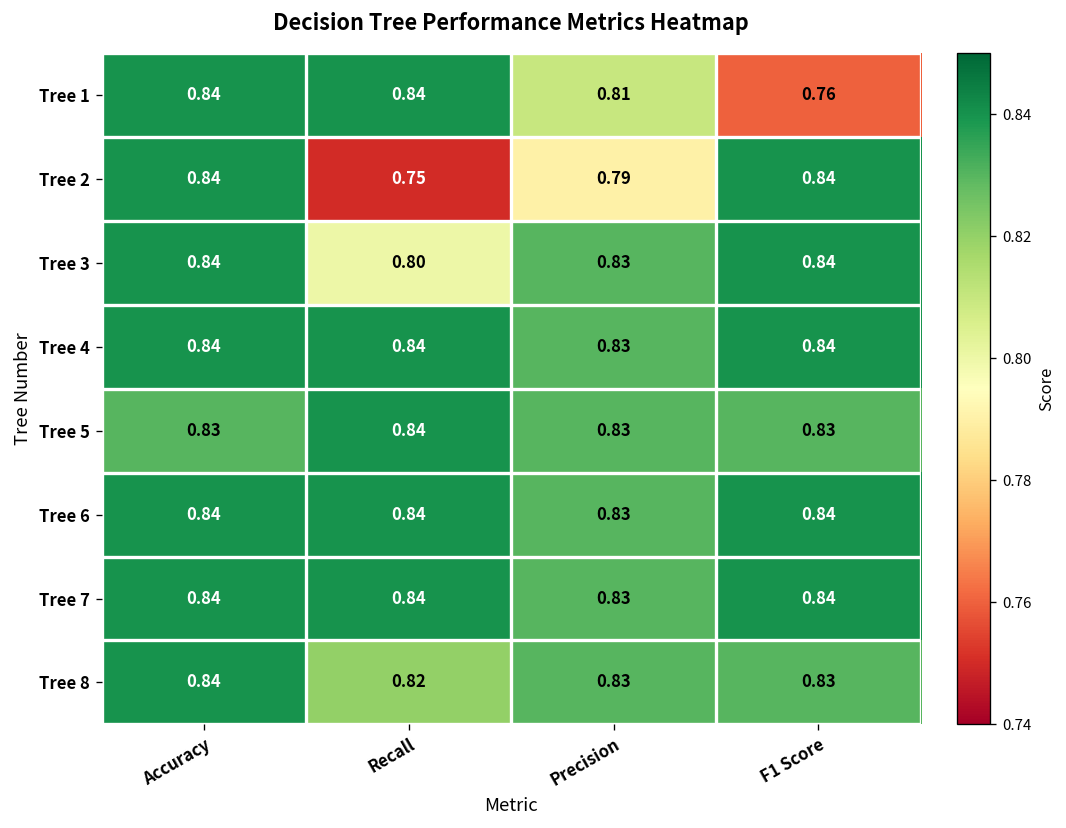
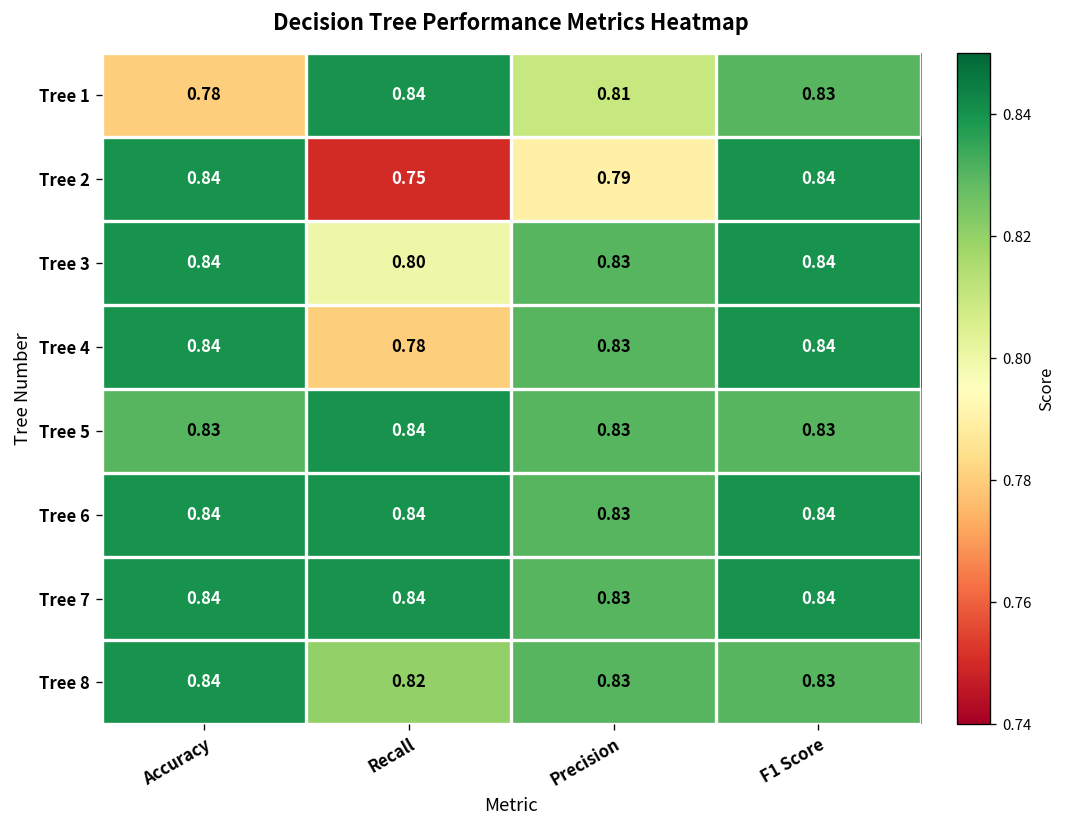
Tree 1, Accuracy: 0.84 -> 0.78
Tree 1, F1 Score: 0.76 -> 0.83
Tree 4, Recall: 0.84 -> 0.78
